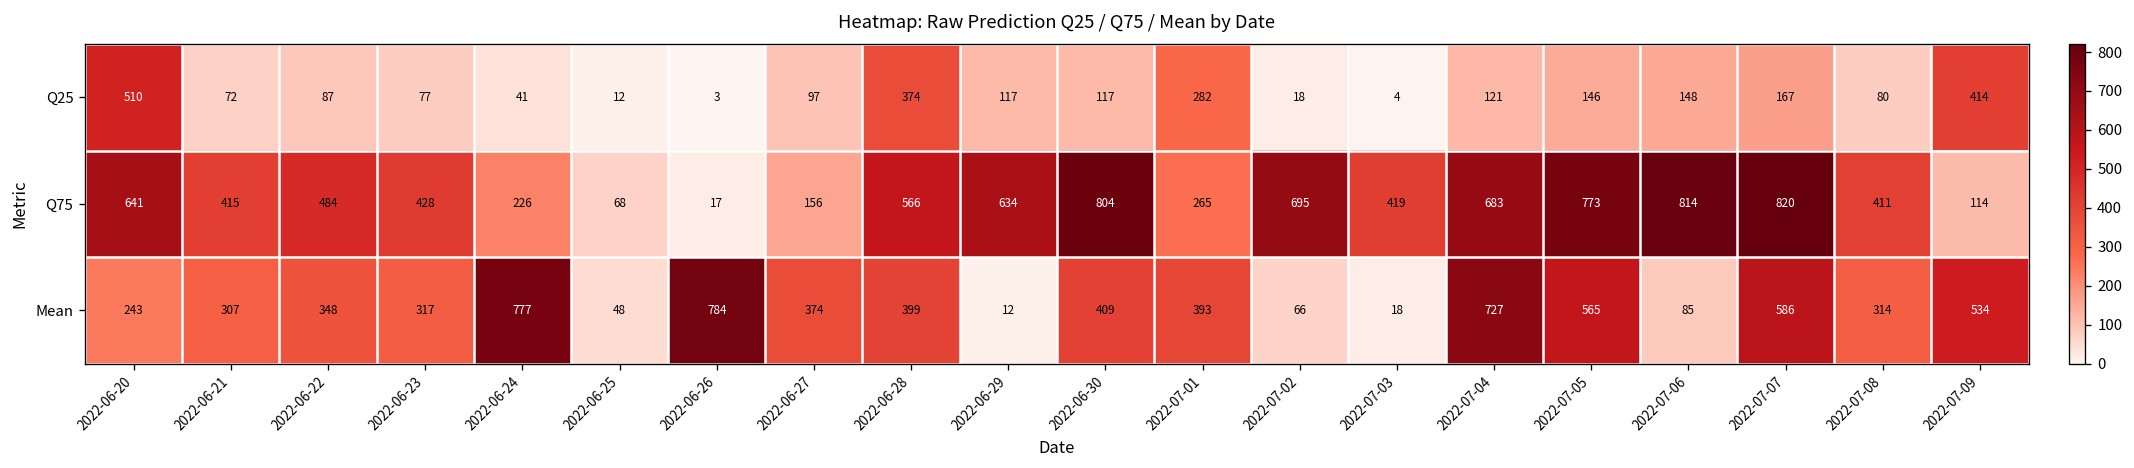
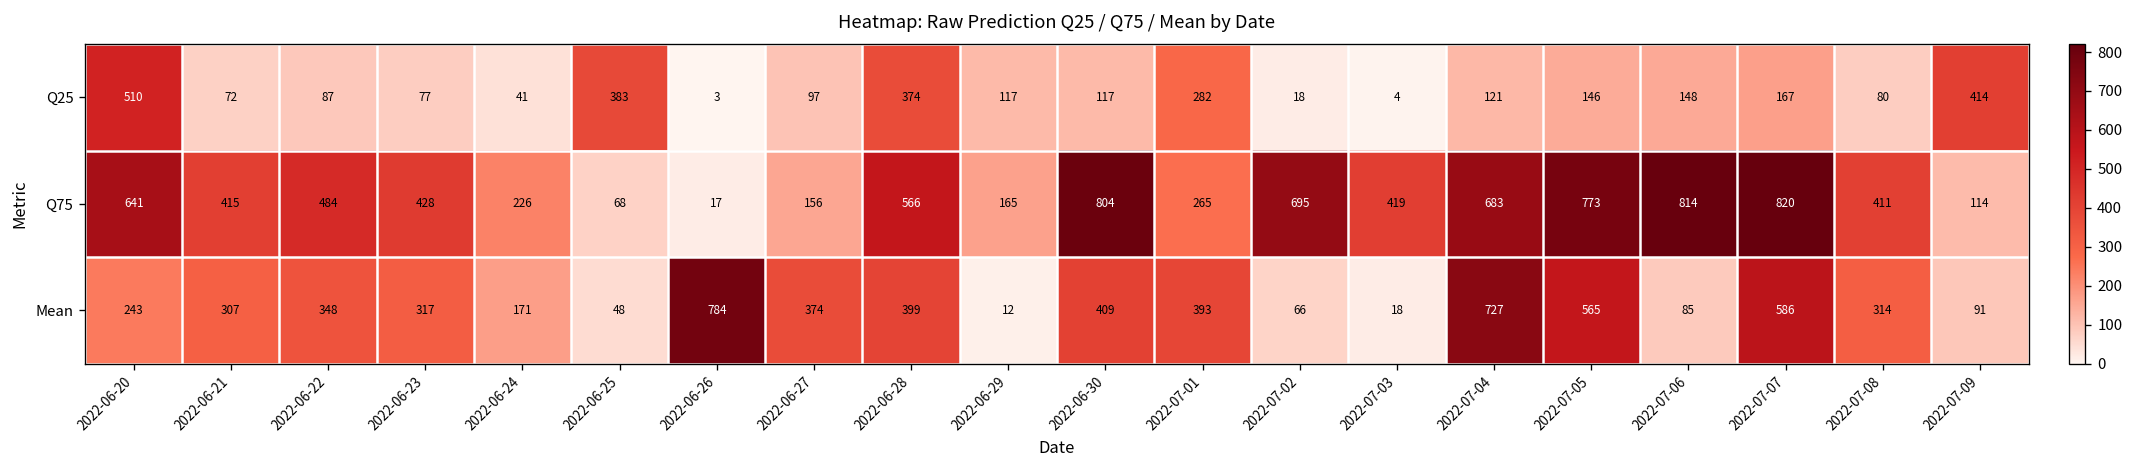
Q25, 2022-06-25: 12 -> 383
Q75, 2022-06-29: 634 -> 165
Mean, 2022-06-24: 777 -> 171
Mean, 2022-07-09: 534 -> 91
